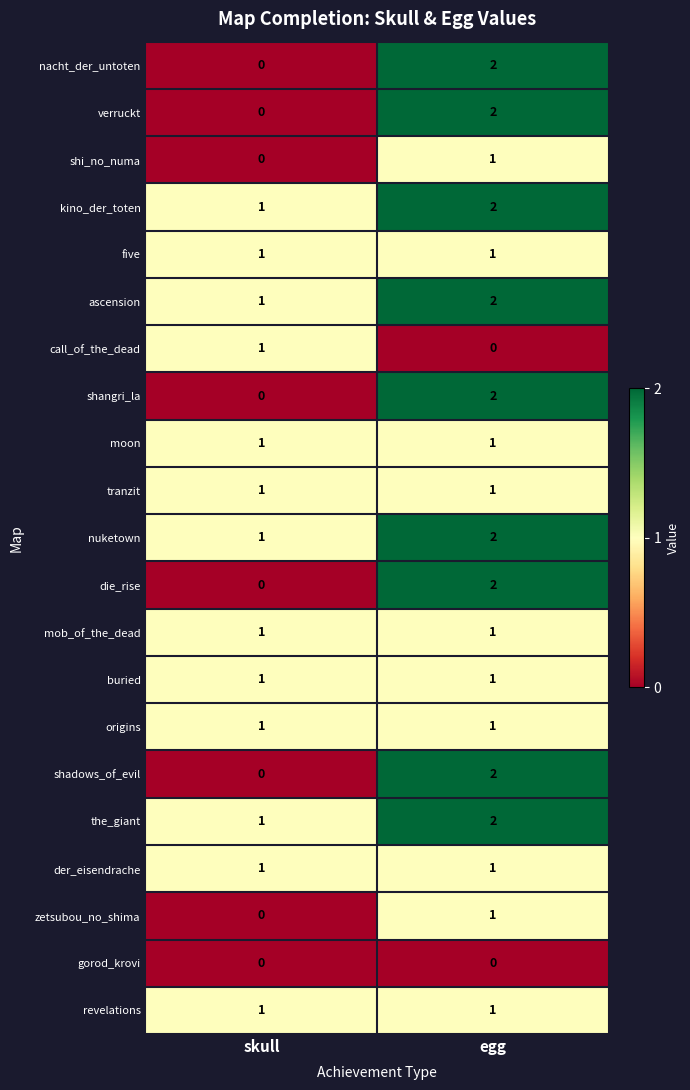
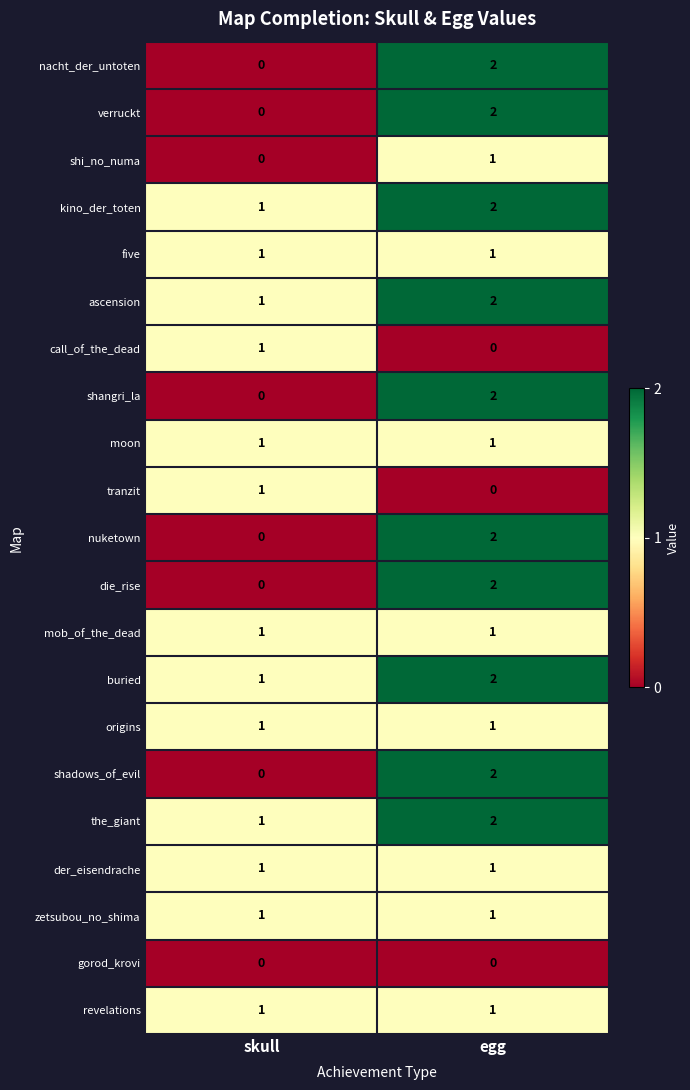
tranzit, egg: 1 -> 0
nuketown, skull: 1 -> 0
buried, egg: 1 -> 2
zetsubou_no_shima, skull: 0 -> 1
